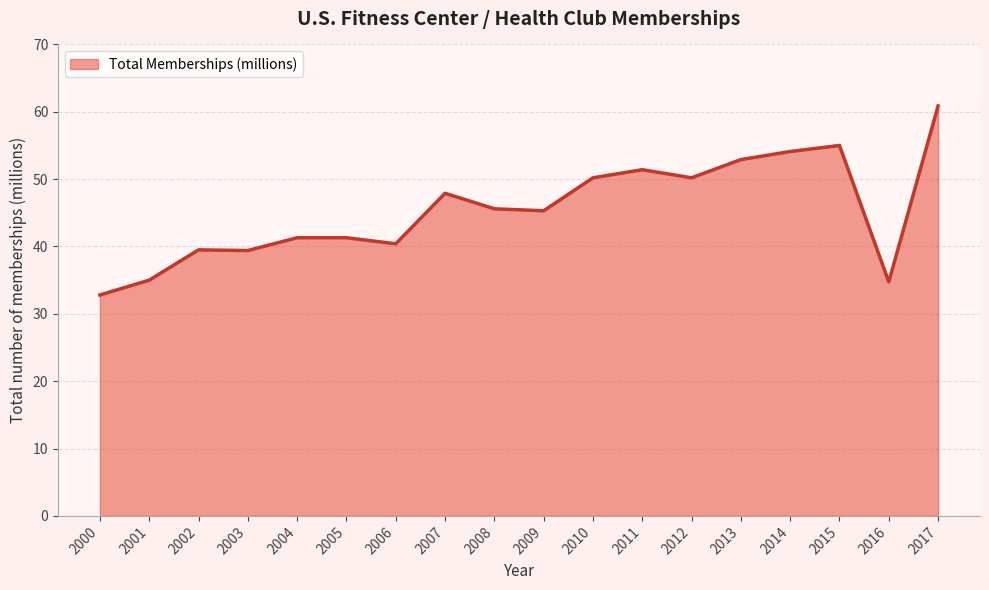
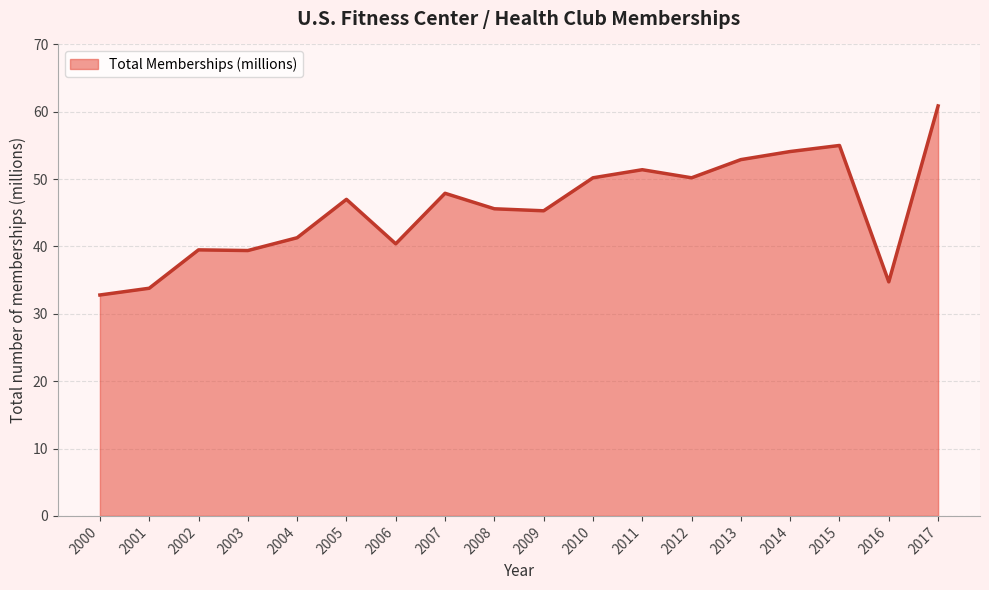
2001: 35 -> 34
2005: 41 -> 47
